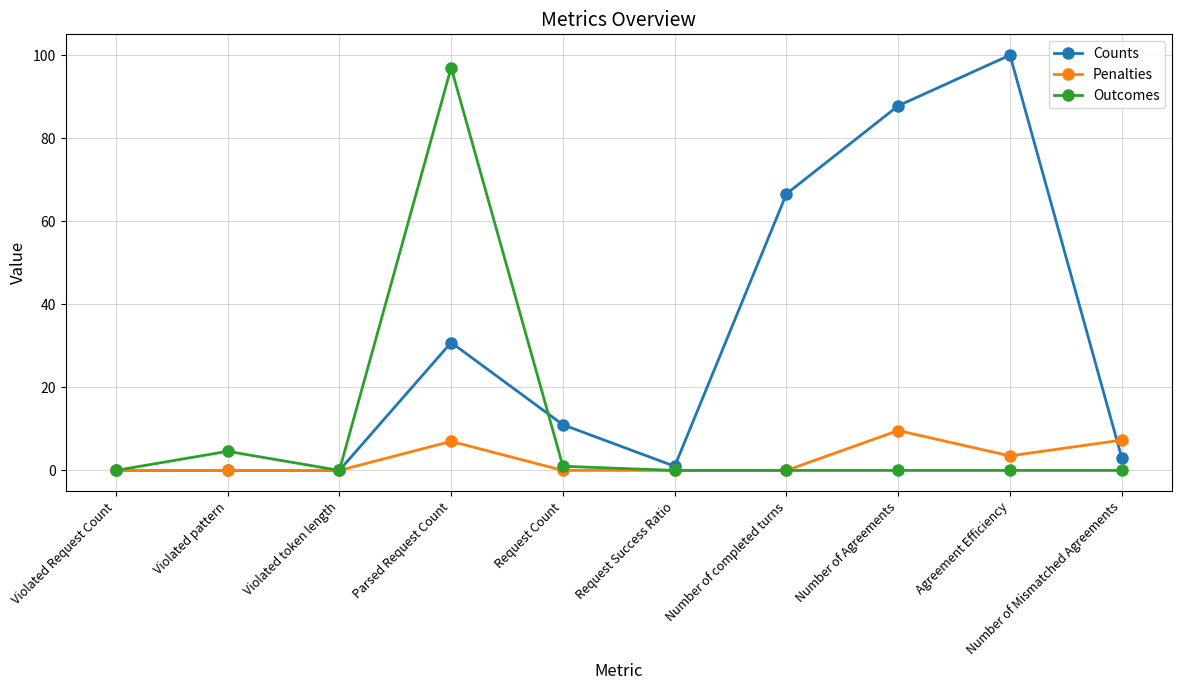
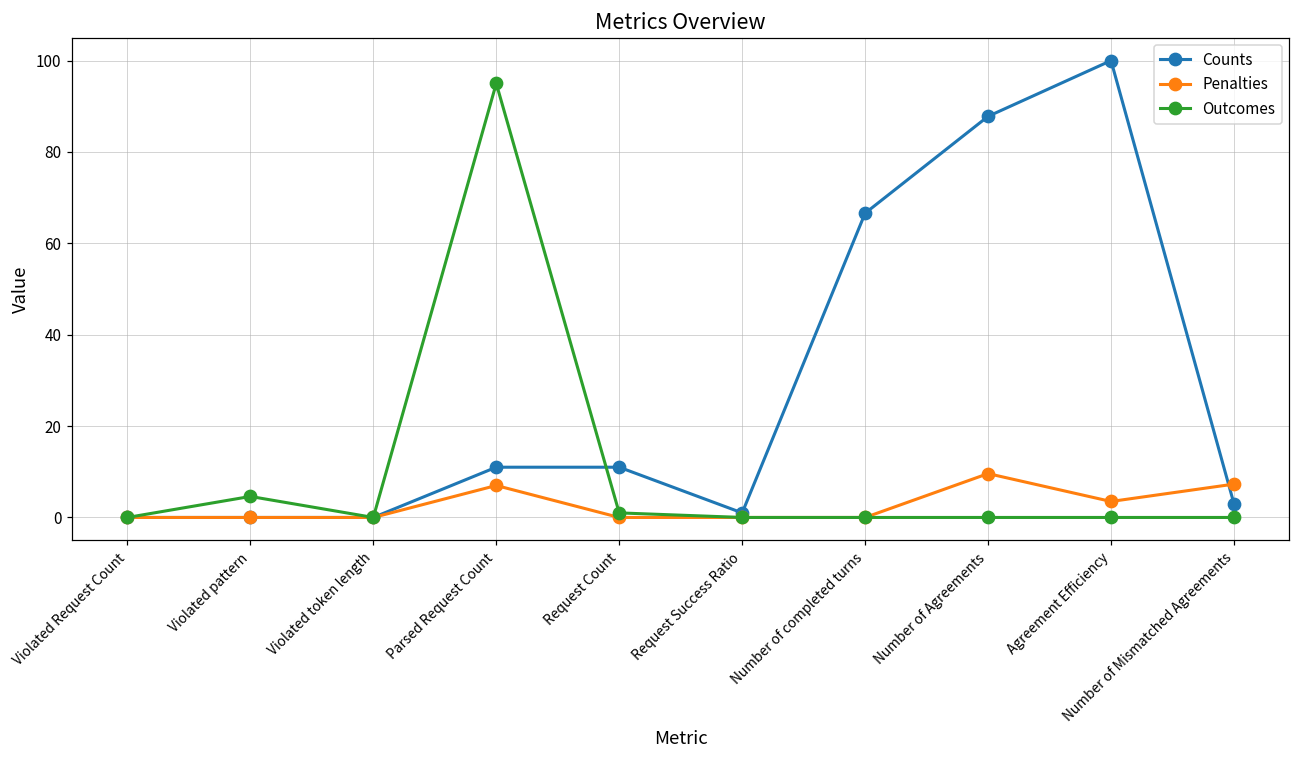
Counts, Parsed Request Count: 31 -> 11
Outcomes, Parsed Request Count: 97 -> 95
